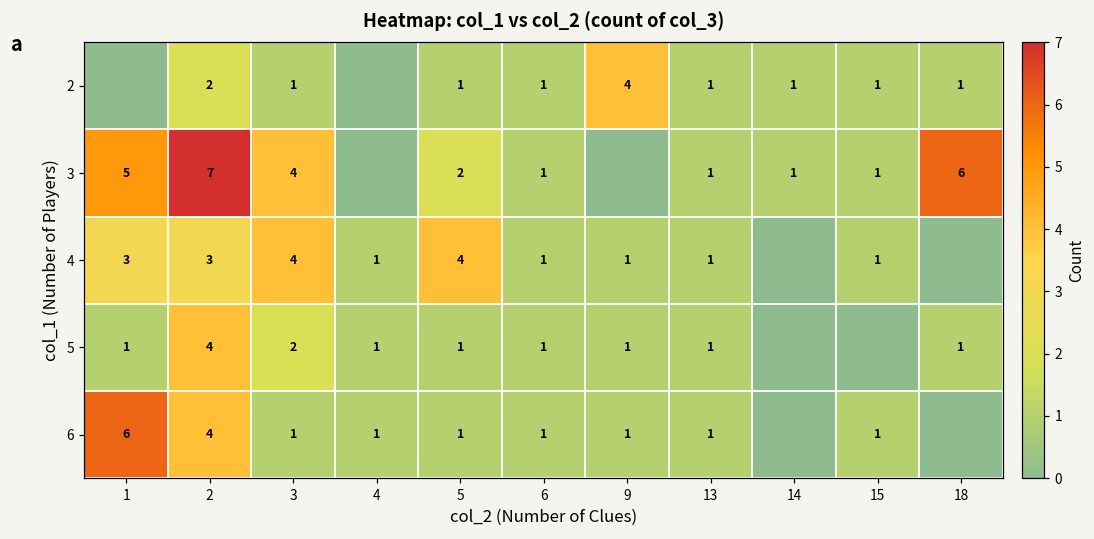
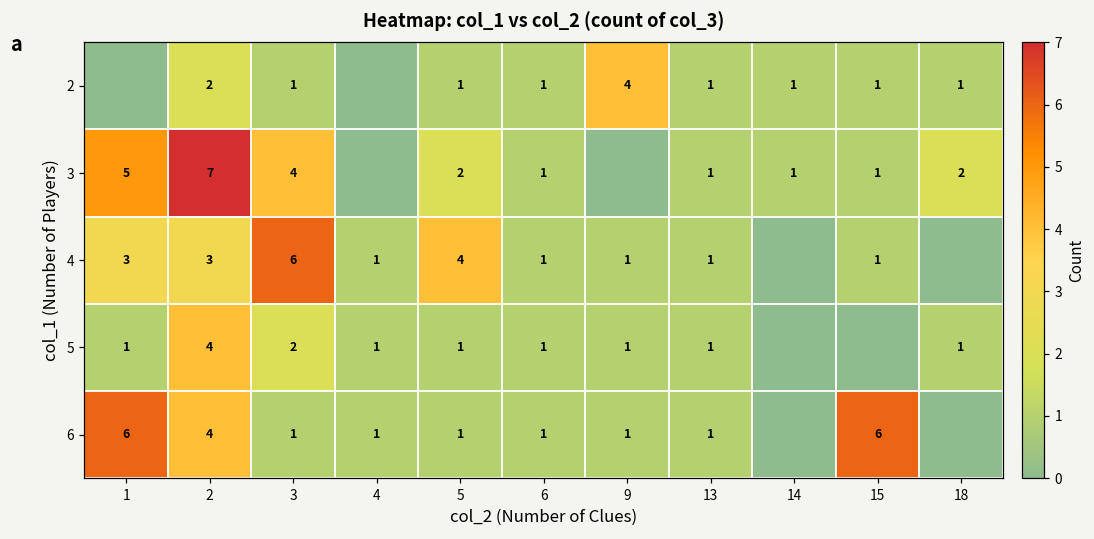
3, 18: 6 -> 2
4, 3: 4 -> 6
6, 15: 1 -> 6
